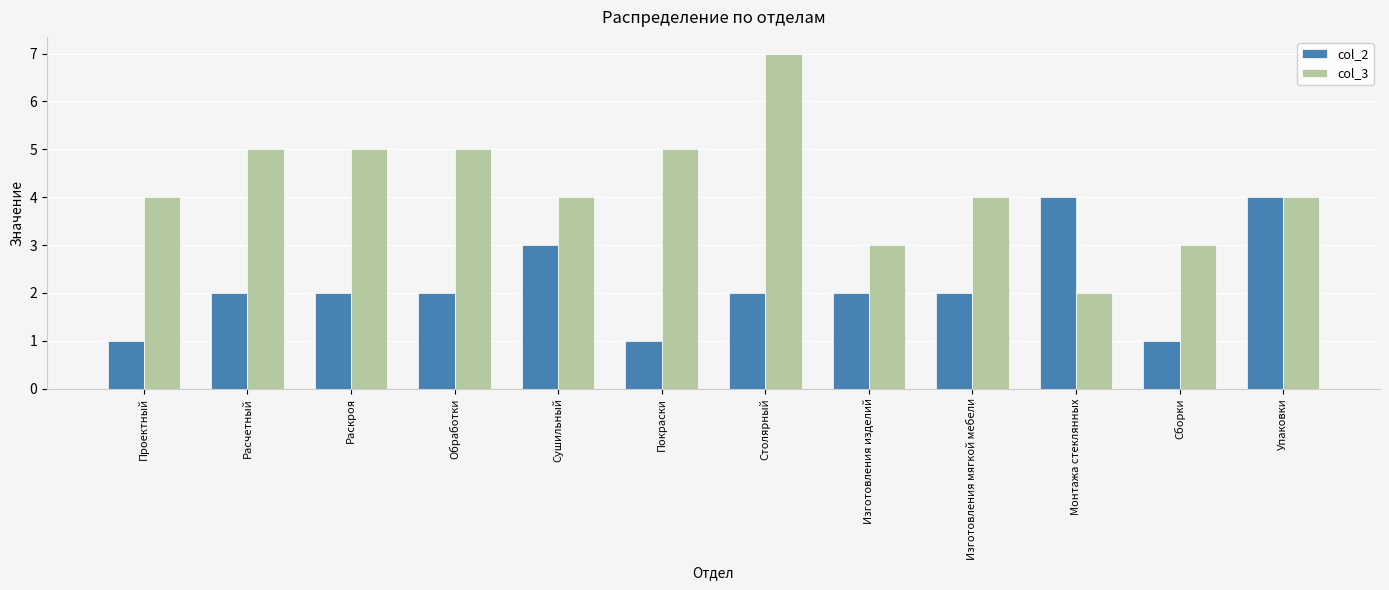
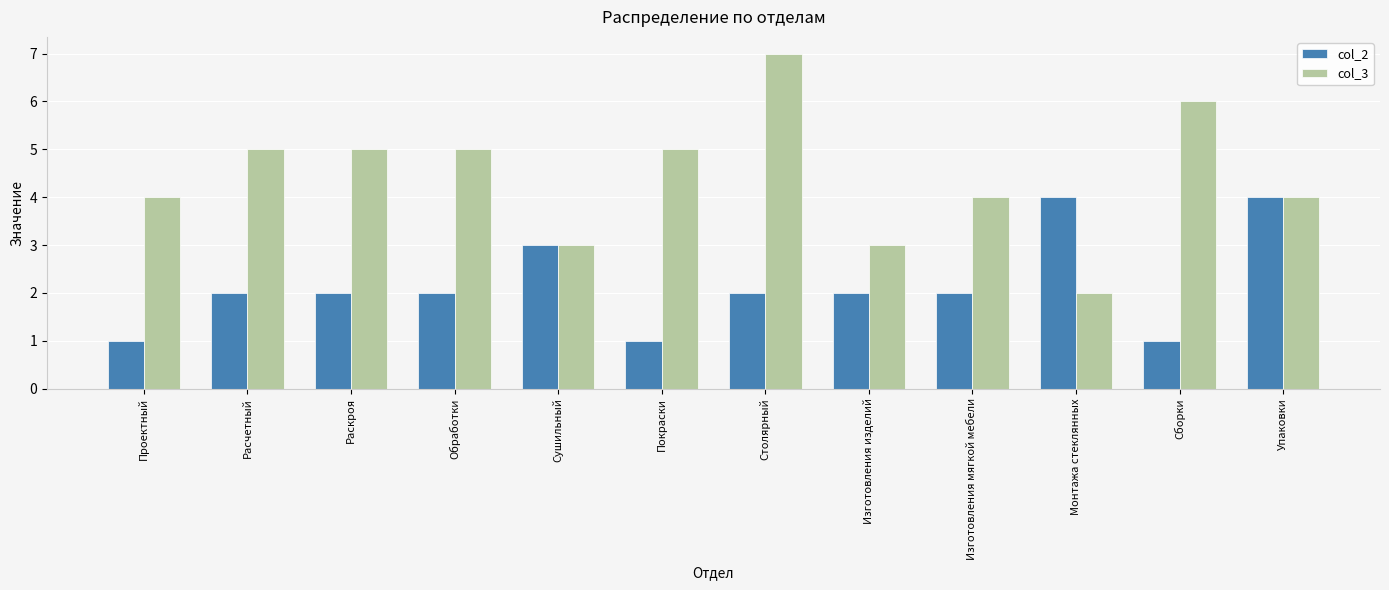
col_3, Сушильный: 4 -> 3
col_3, Сборки: 3 -> 6
